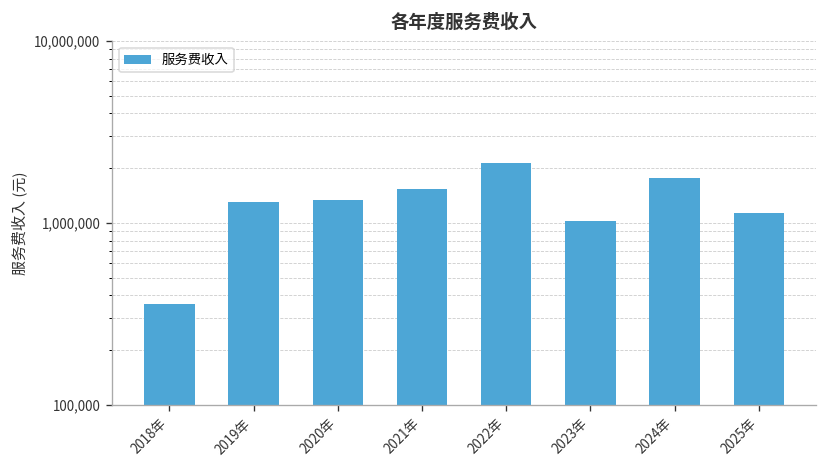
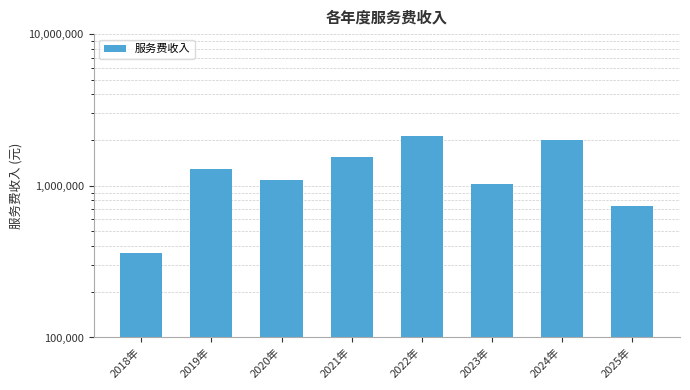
2020年: 1,300,000 -> 1,100,000
2024年: 1,800,000 -> 2,000,000
2025年: 1,100,000 -> 700,000
